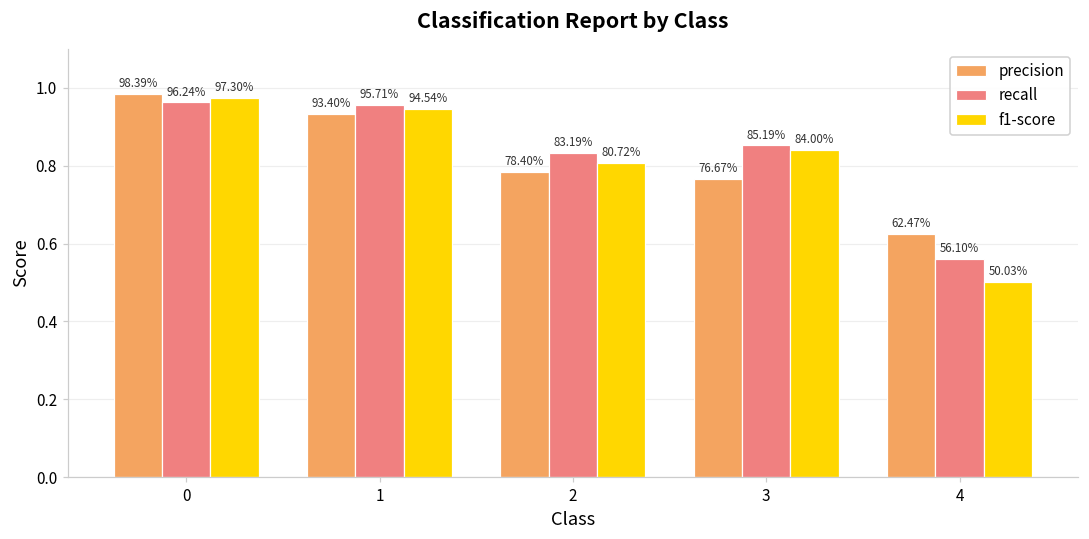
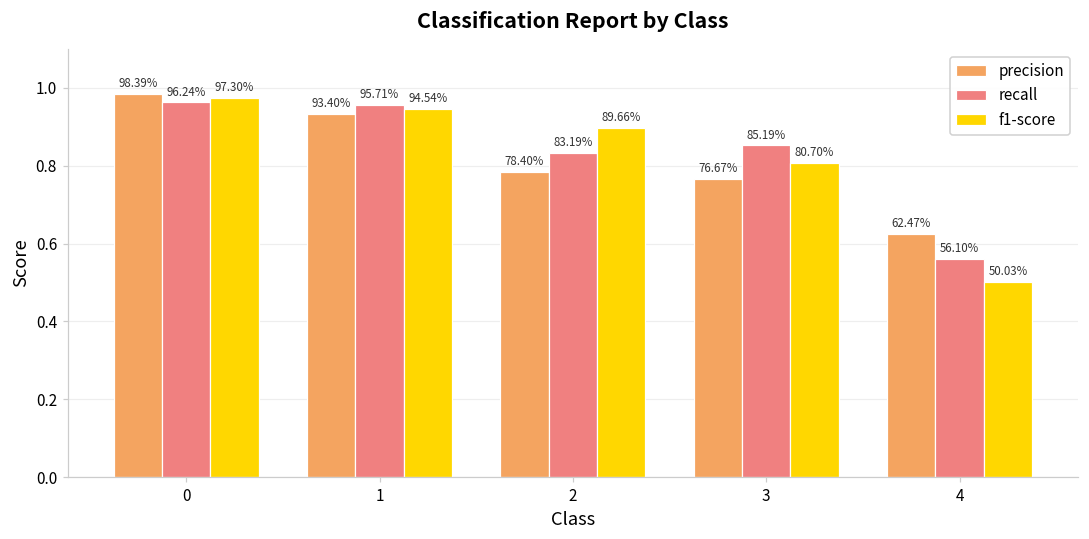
f1-score, 2: 80.72% -> 89.66%
f1-score, 3: 84.00% -> 80.70%
